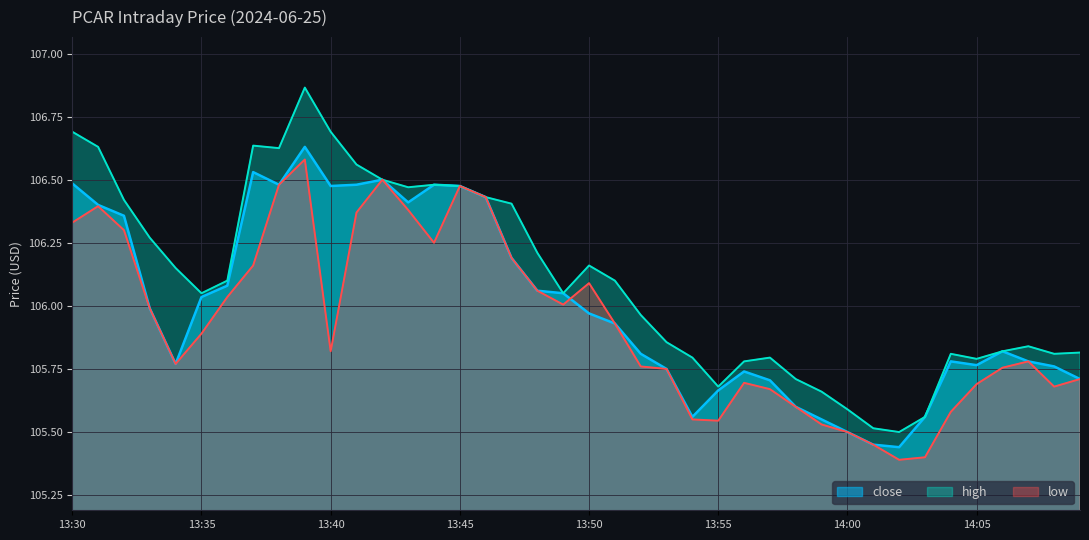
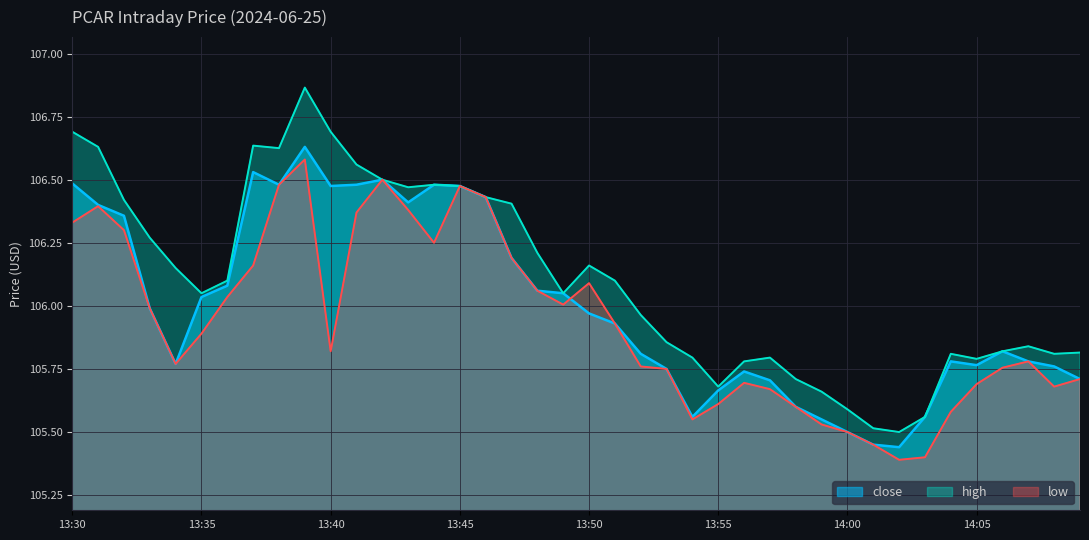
low, 13:55: 105.55 -> 105.61
